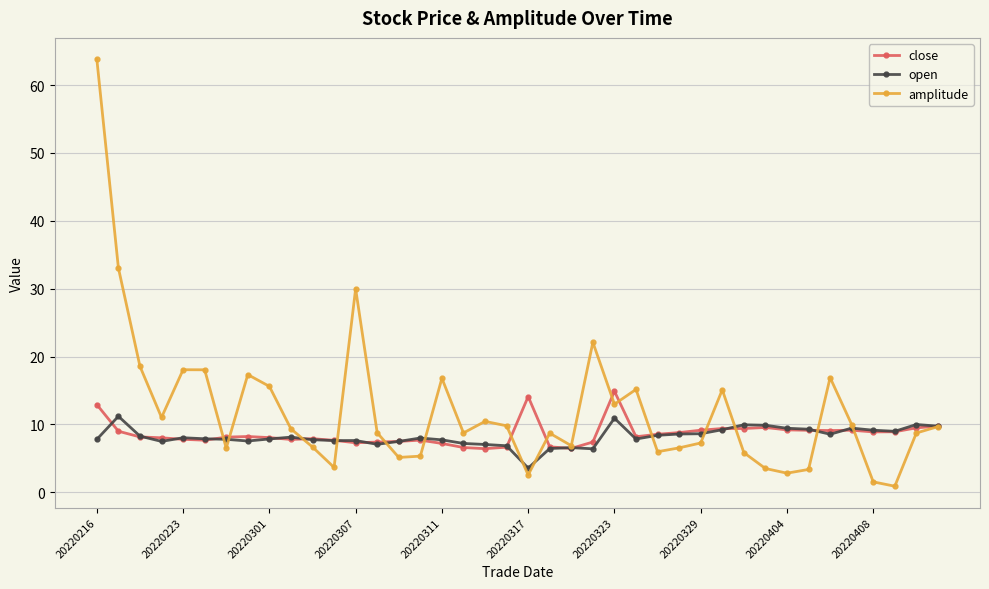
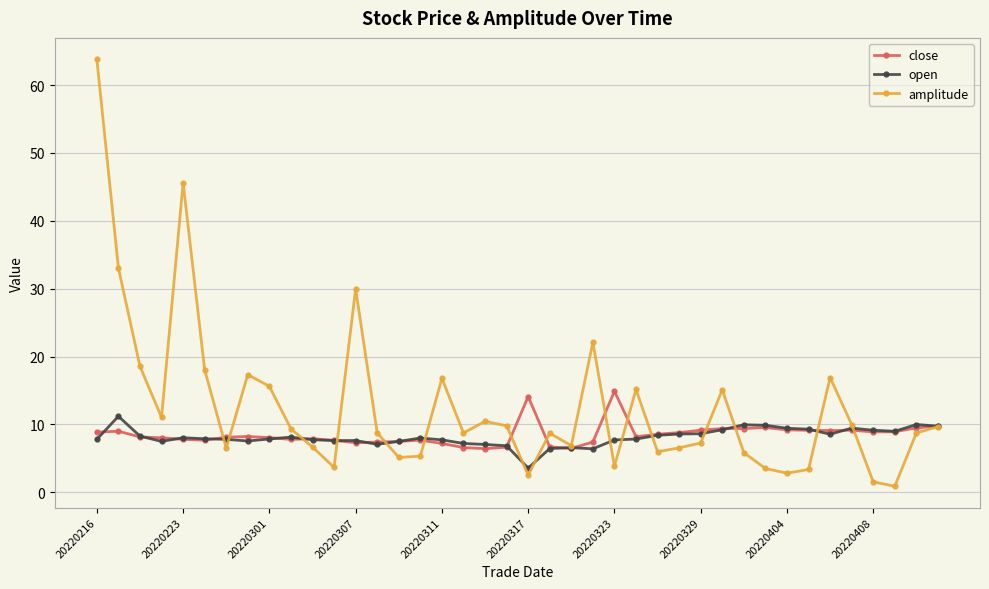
close, 20220216: 13 -> 9
amplitude, 20220223: 18 -> 46
open, 20220323: 11 -> 8
amplitude, 20220323: 13 -> 4
